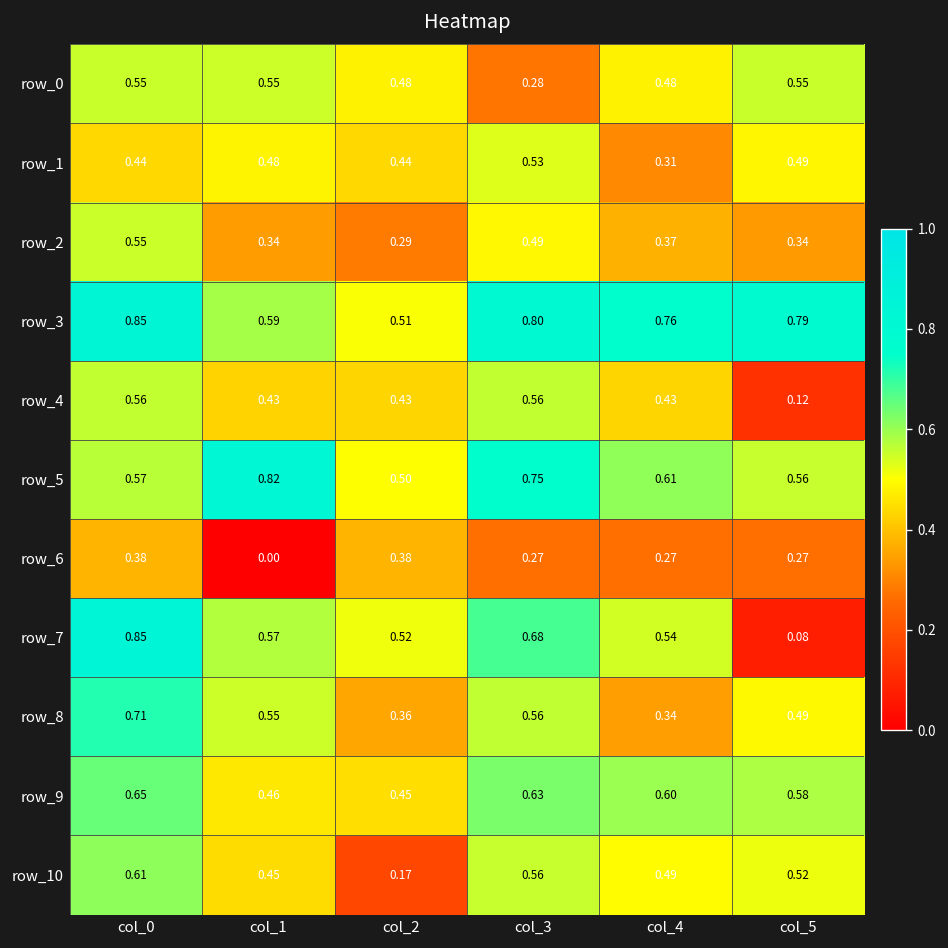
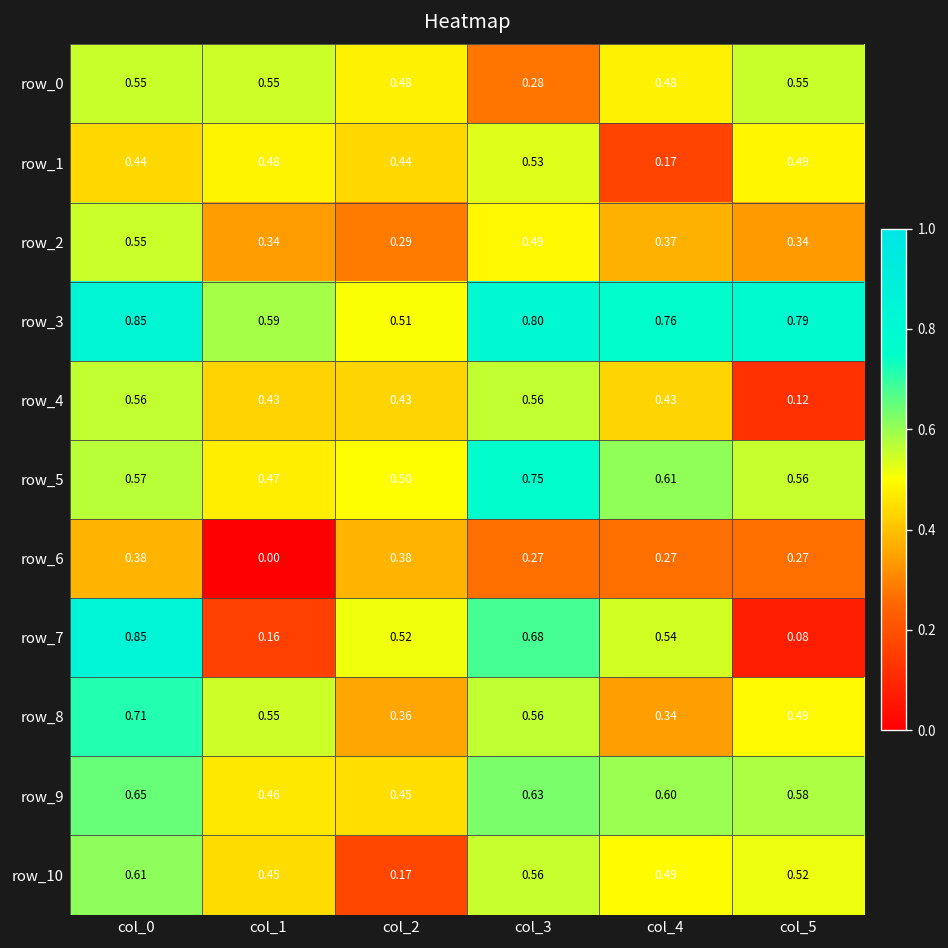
row_1, col_4: 0.31 -> 0.17
row_5, col_1: 0.82 -> 0.47
row_7, col_1: 0.57 -> 0.16
